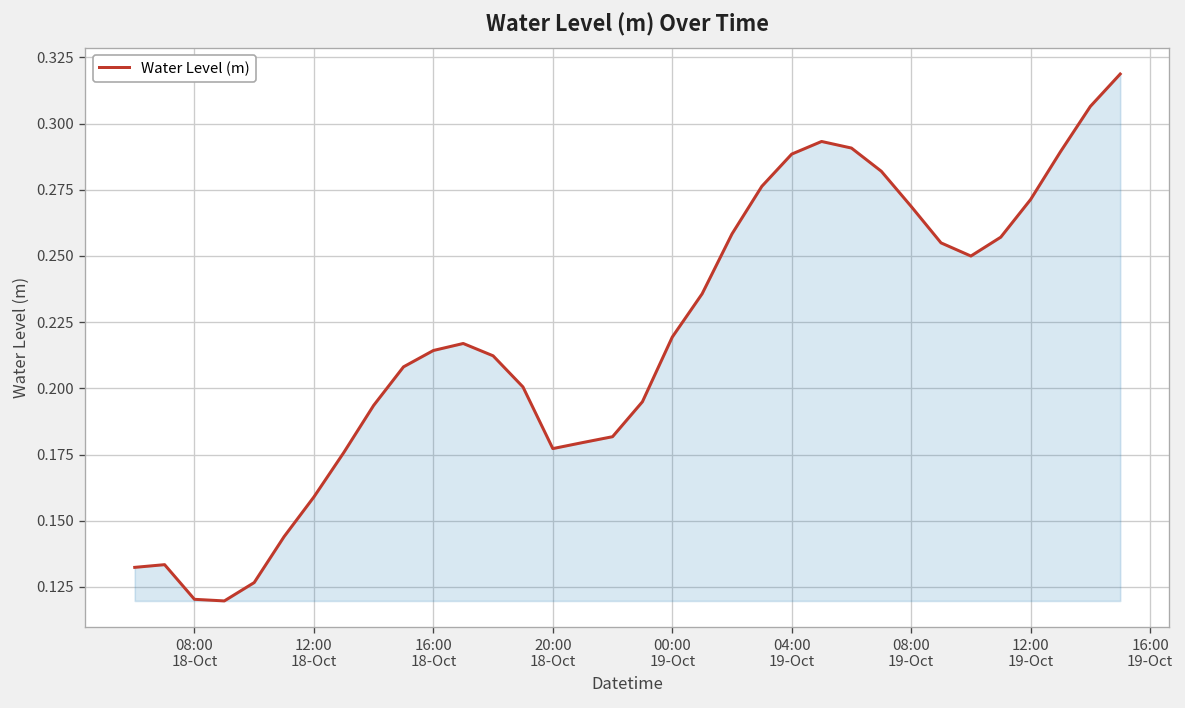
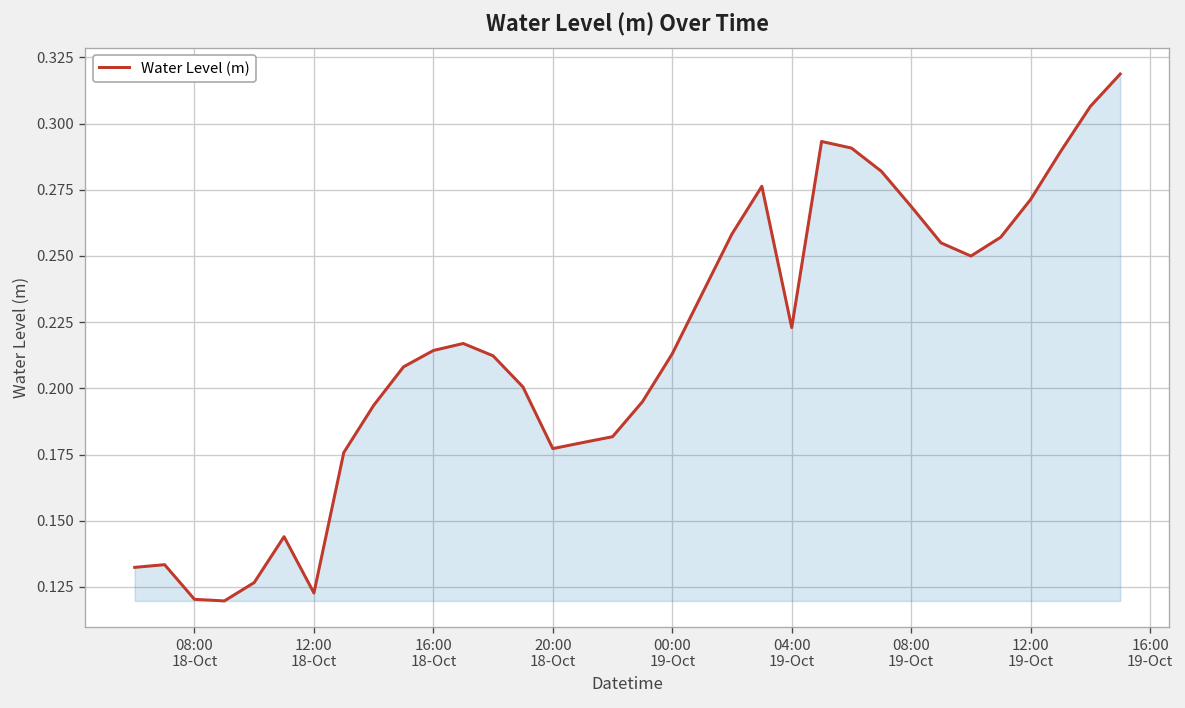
12:00 18-Oct: 0.159 -> 0.123
00:00 19-Oct: 0.219 -> 0.213
04:00 19-Oct: 0.288 -> 0.223
